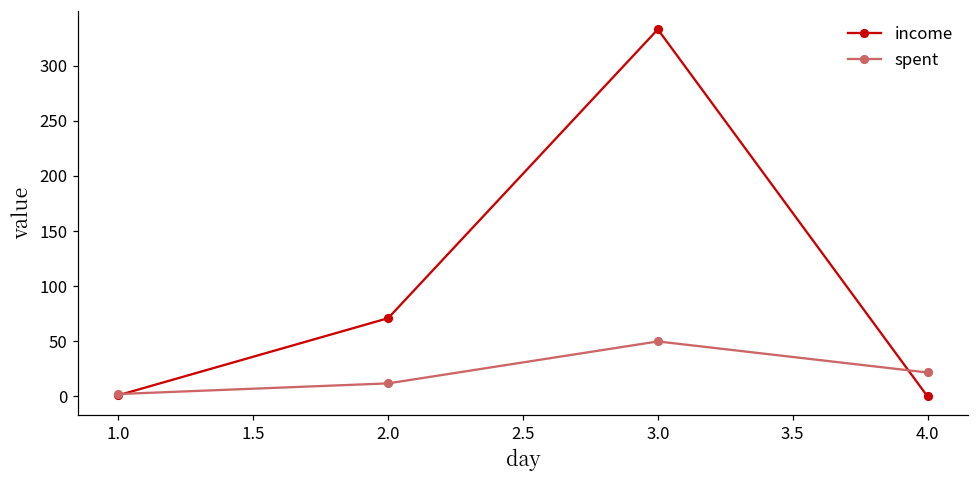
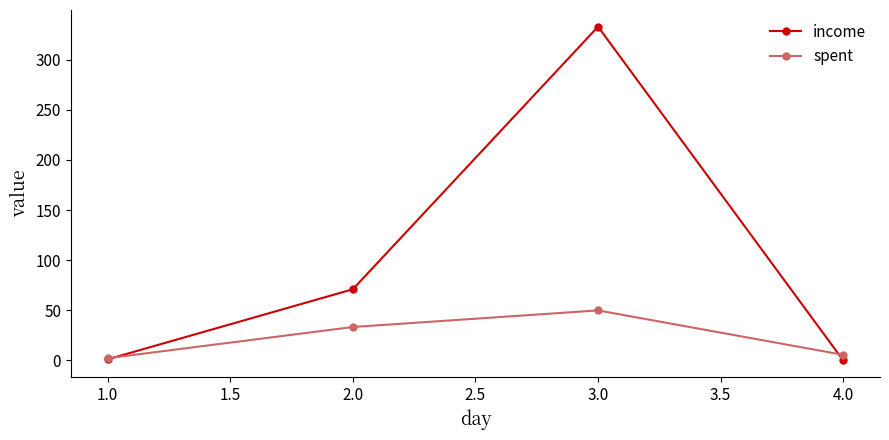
spent, 2.0: 12 -> 33
spent, 4.0: 22 -> 6
